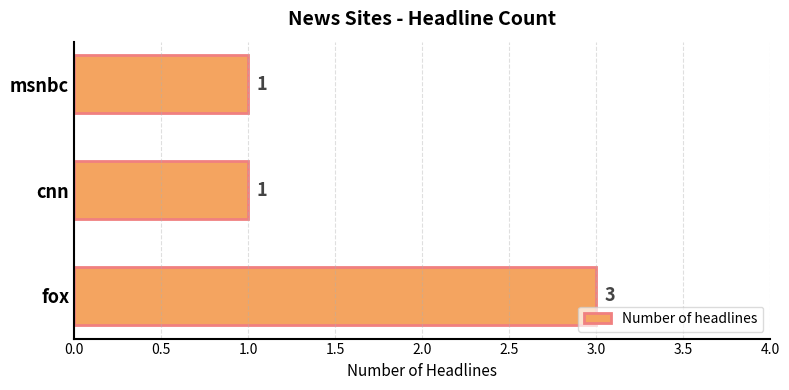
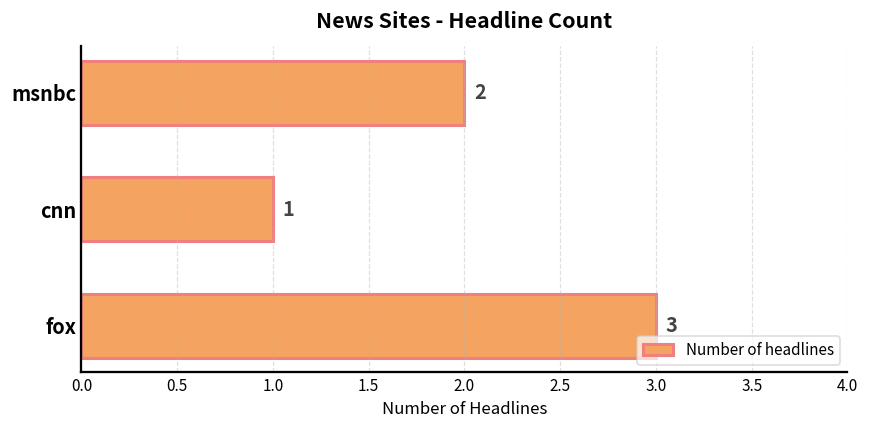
msnbc: 1 -> 2
